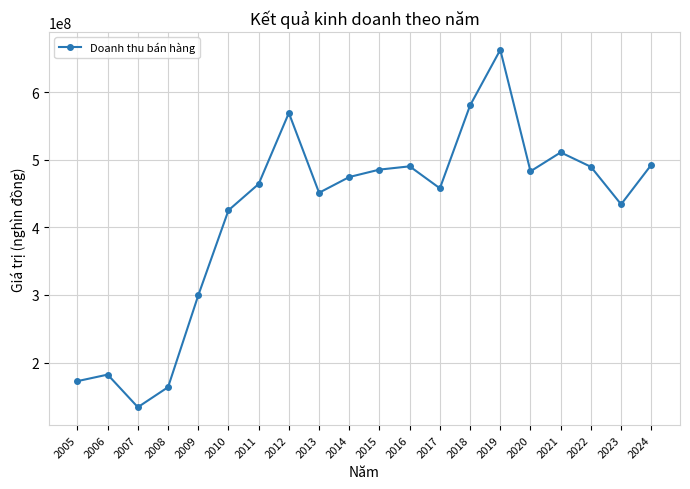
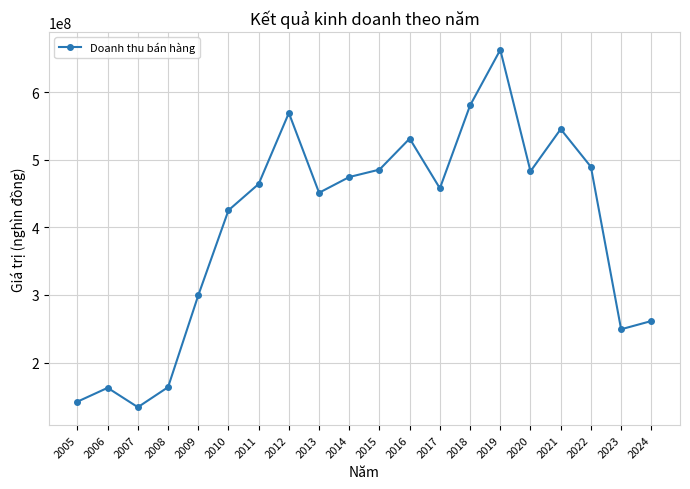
2005: 170000000 -> 140000000
2006: 180000000 -> 160000000
2016: 490000000 -> 530000000
2021: 510000000 -> 550000000
2023: 430000000 -> 250000000
2024: 490000000 -> 260000000
